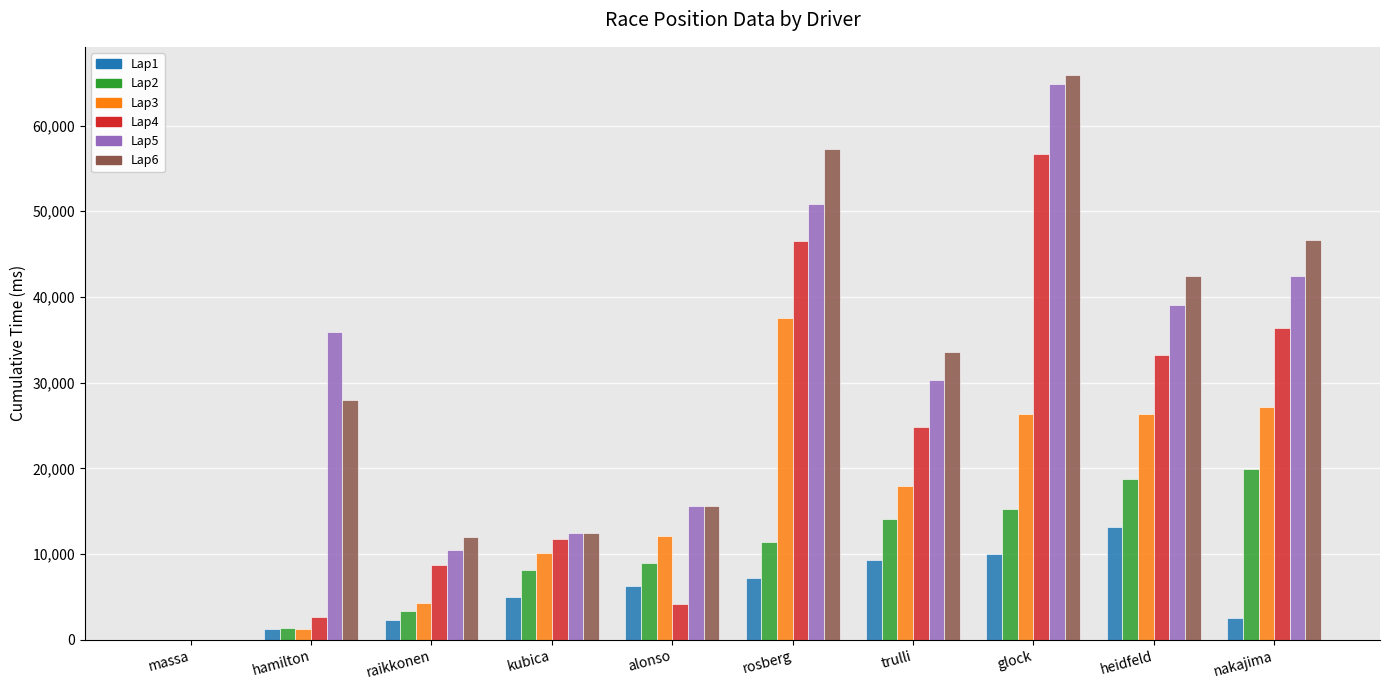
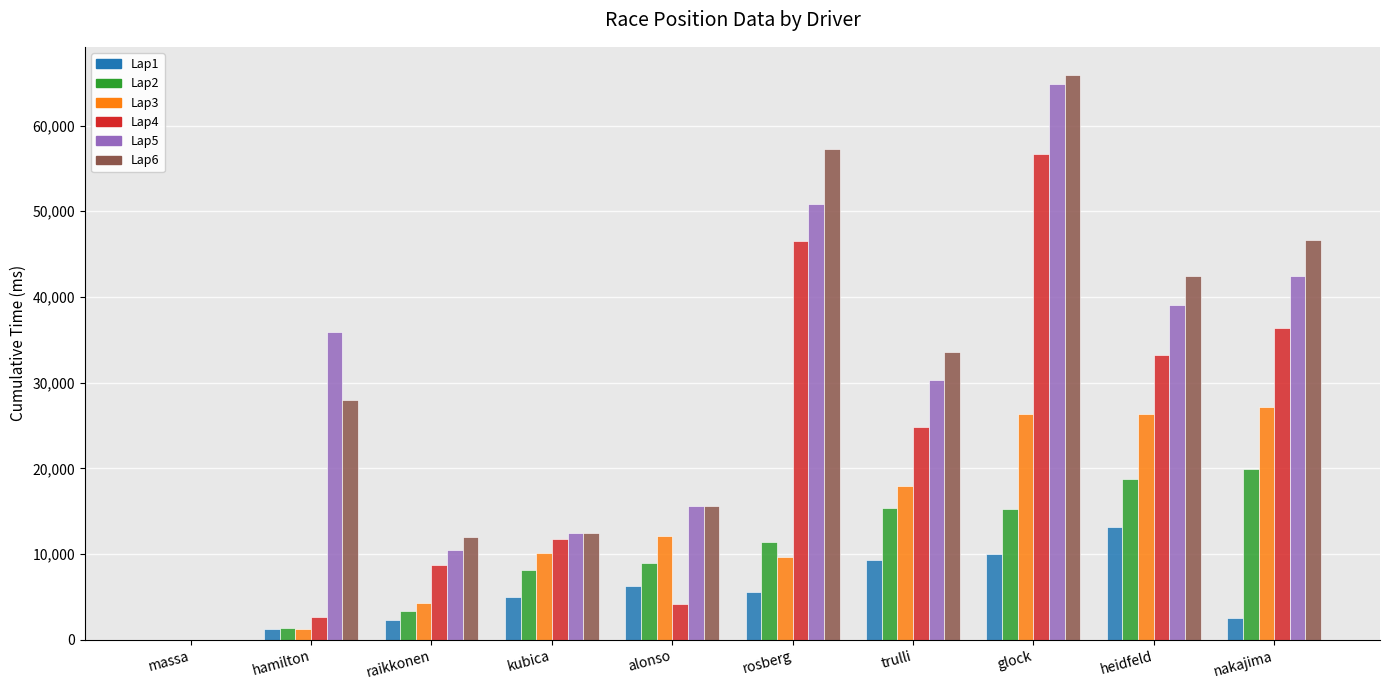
Lap1, rosberg: 7,000 -> 6,000
Lap3, rosberg: 38,000 -> 10,000
Lap2, trulli: 14,000 -> 15,000
